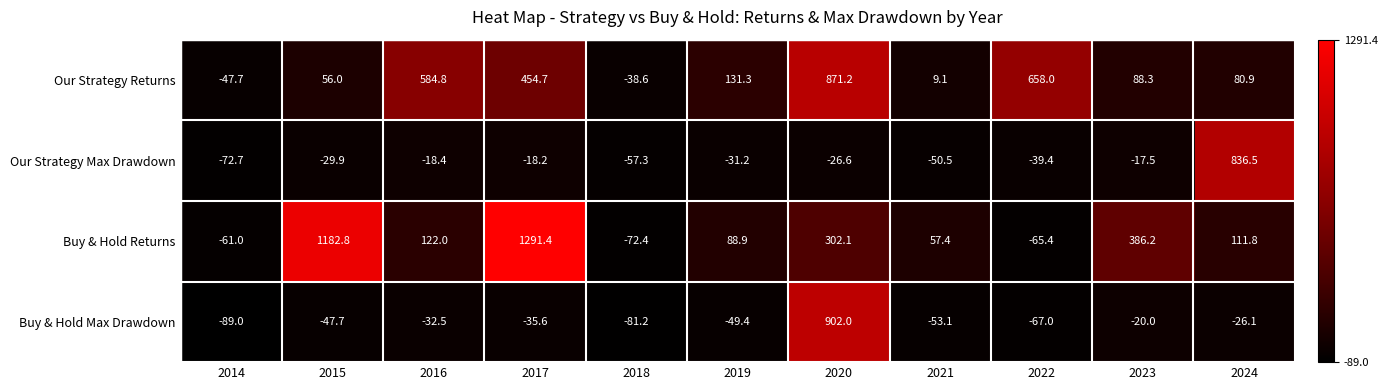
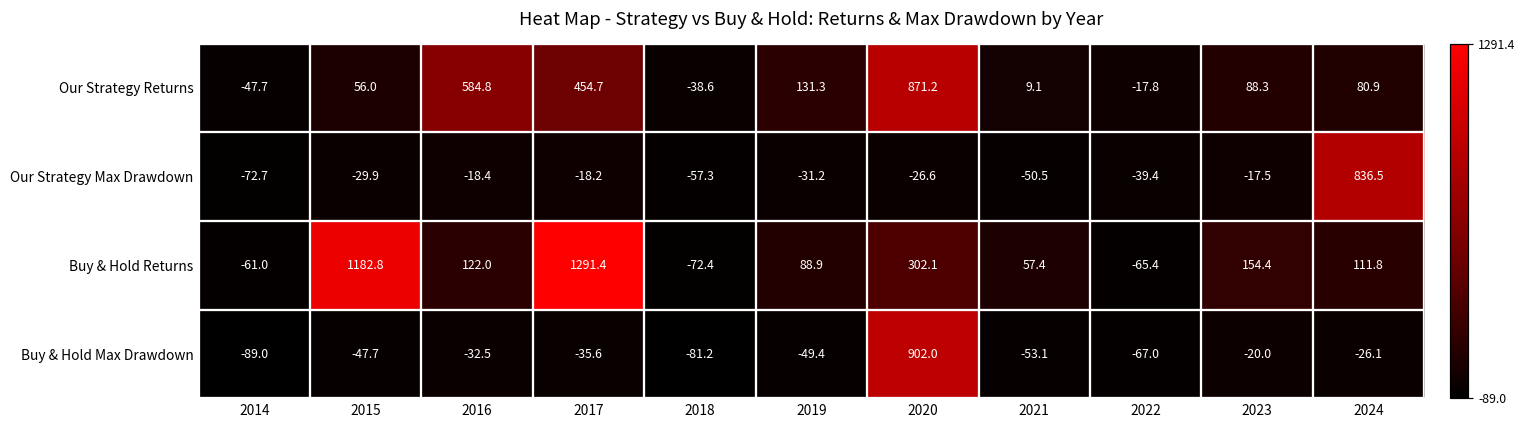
Our Strategy Returns, 2022: 658.0 -> -17.8
Buy & Hold Returns, 2023: 386.2 -> 154.4
